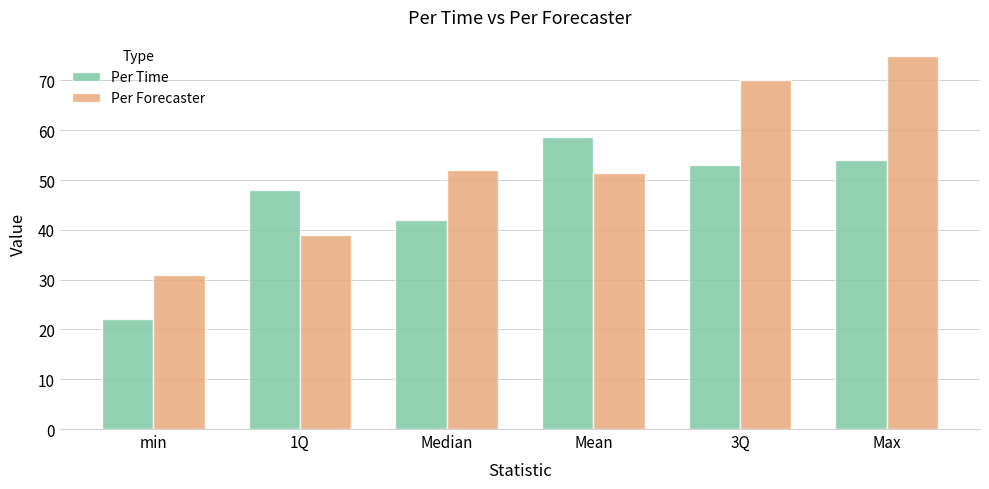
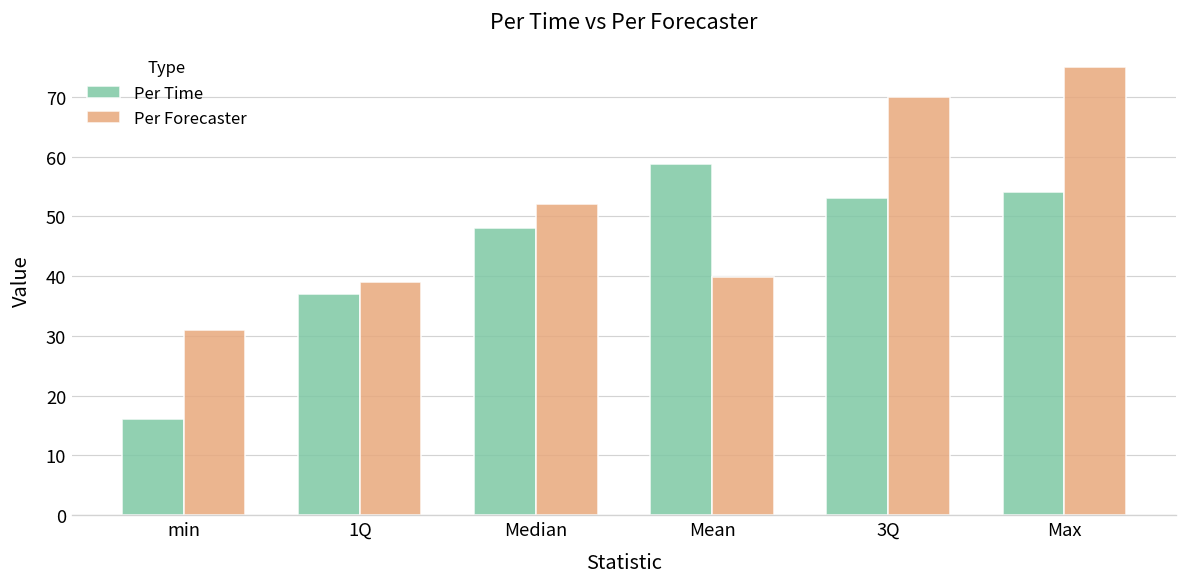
Per Time, min: 22 -> 16
Per Time, 1Q: 48 -> 37
Per Time, Median: 42 -> 48
Per Forecaster, Mean: 51 -> 40
